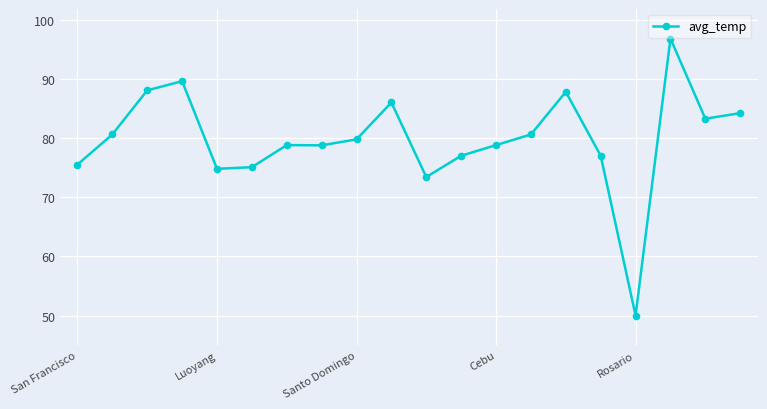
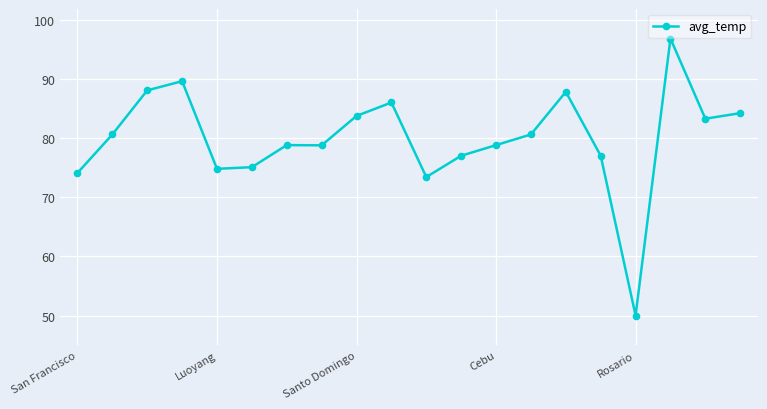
San Francisco: 76 -> 74
Santo Domingo: 80 -> 84
